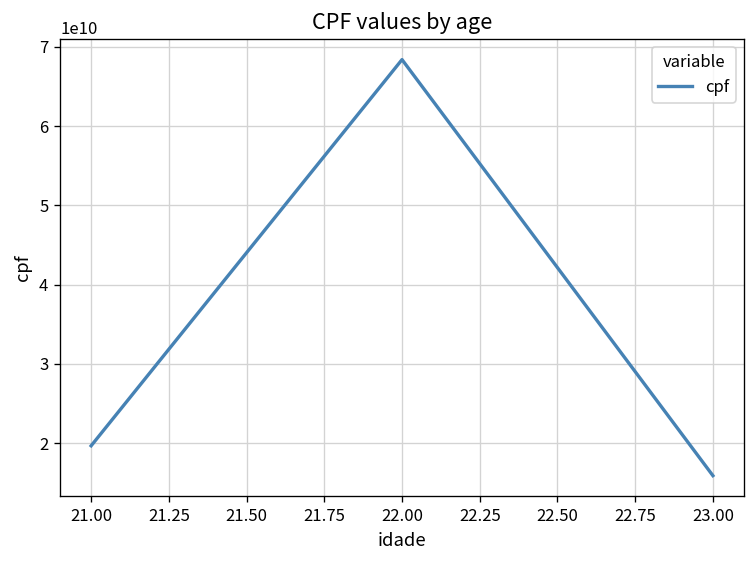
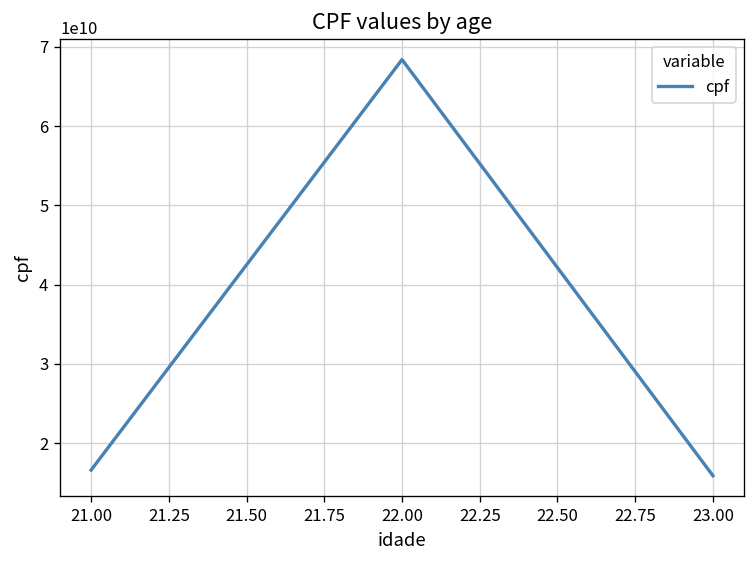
21.00: 20000000000 -> 17000000000
